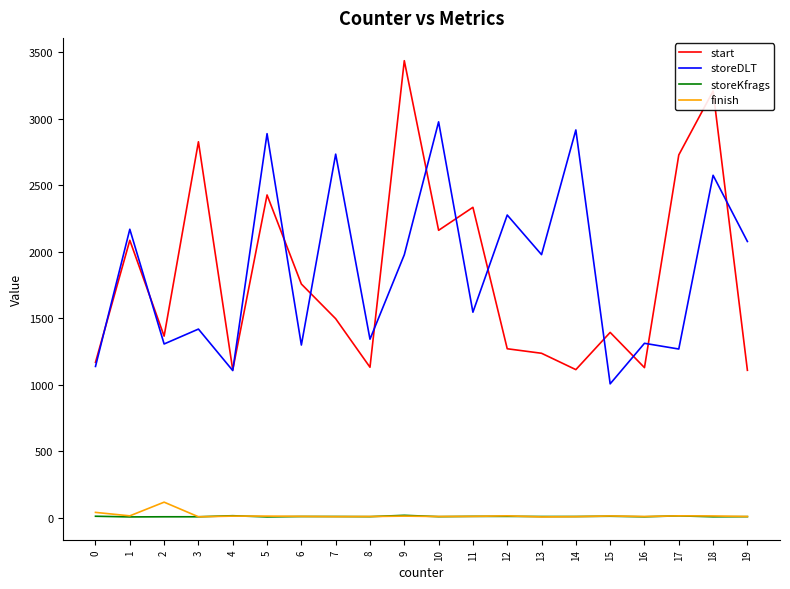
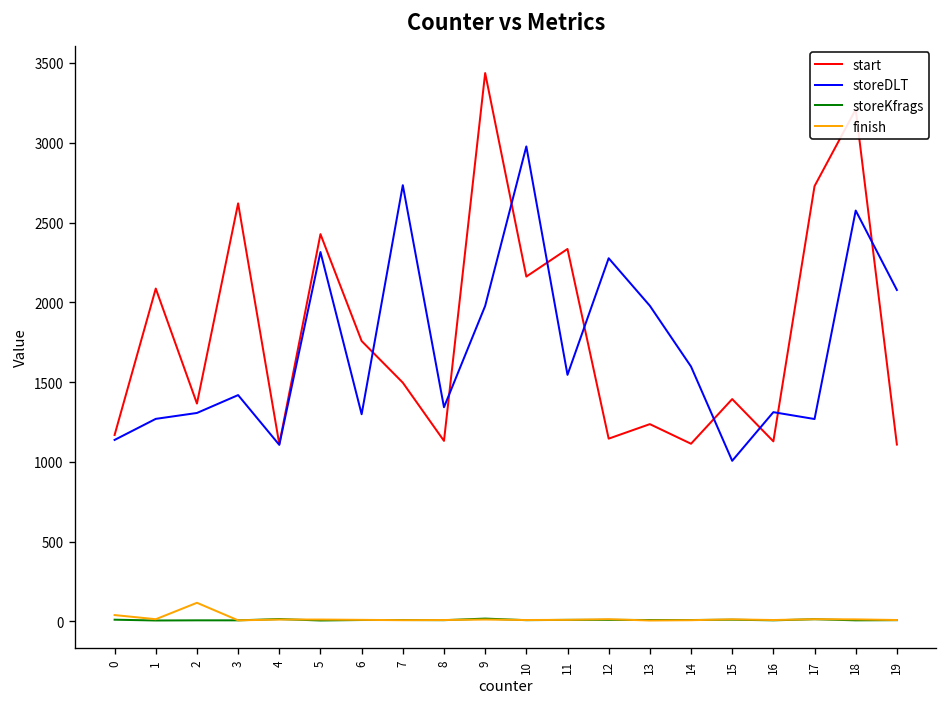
storeDLT, 1: 2170 -> 1270
start, 3: 2830 -> 2620
storeDLT, 5: 2890 -> 2320
start, 12: 1270 -> 1150
storeDLT, 14: 2920 -> 1600
